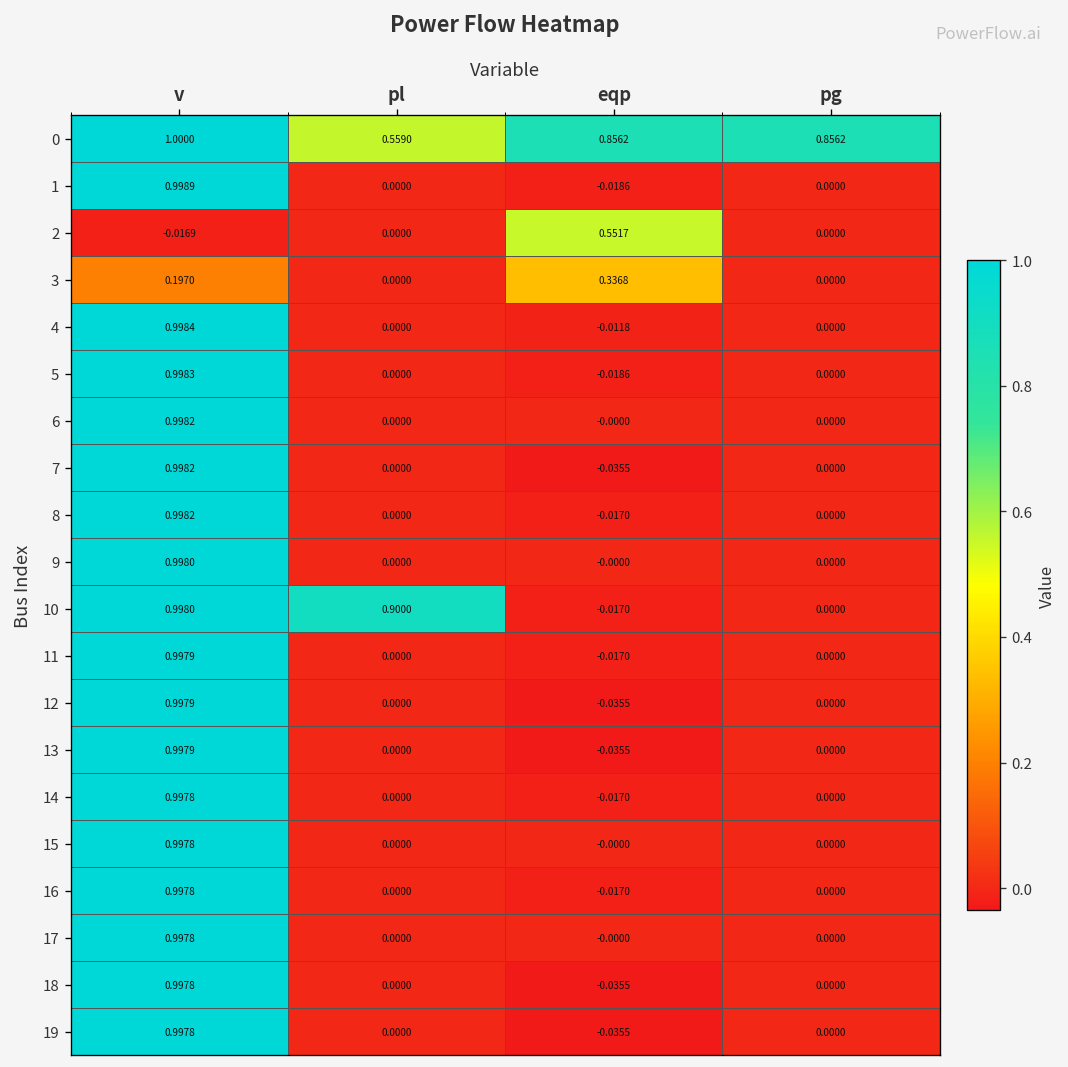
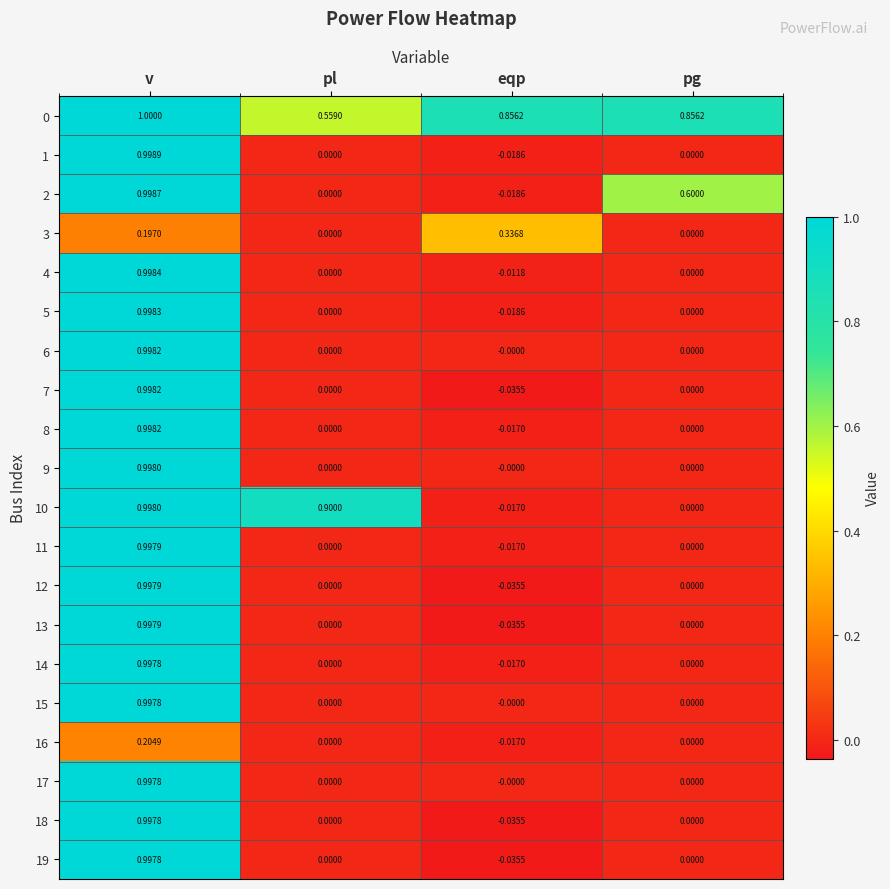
2, v: -0.0169 -> 0.9987
2, eqp: 0.5517 -> -0.0186
2, pg: 0.0000 -> 0.6000
16, v: 0.9978 -> 0.2049
